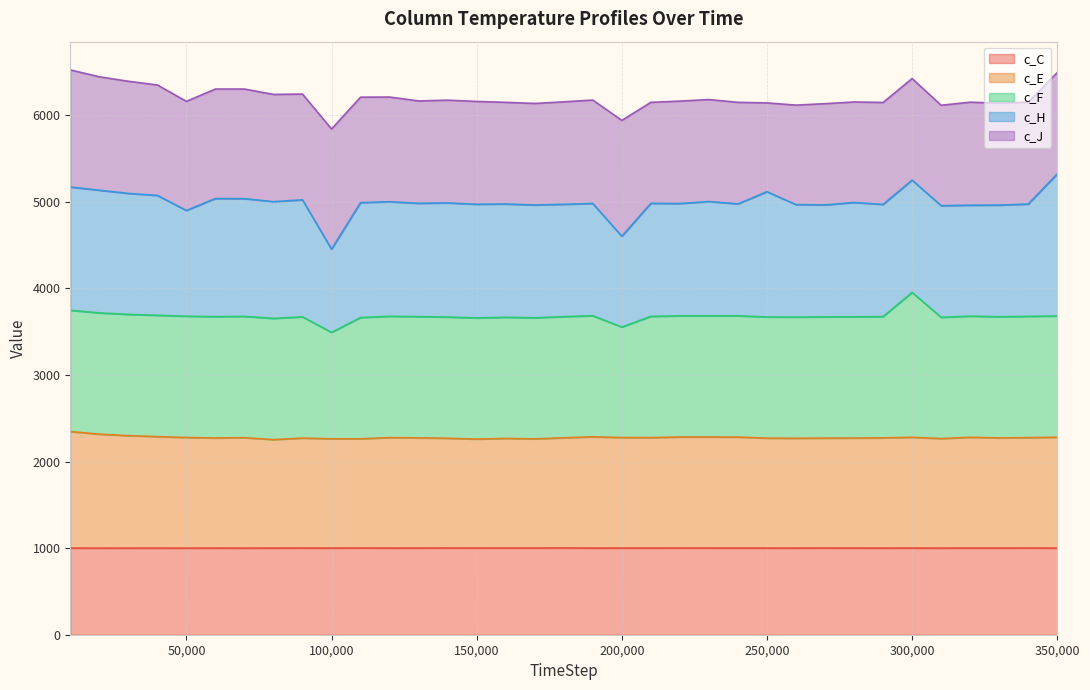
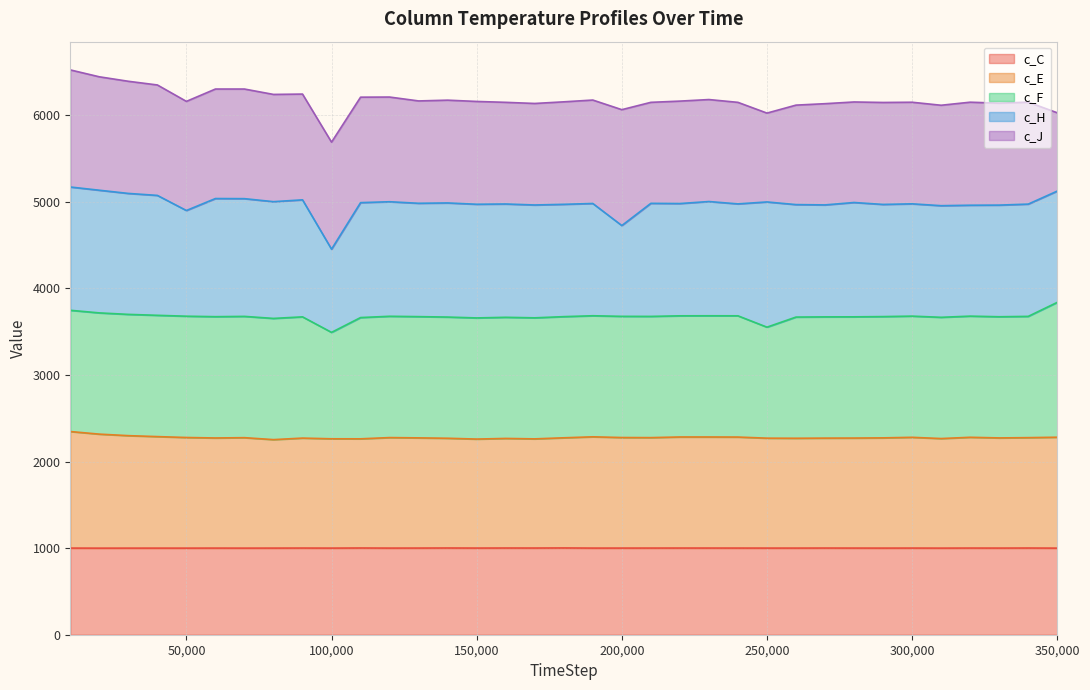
c_J, 100,000: 1400 -> 1200
c_F, 200,000: 1300 -> 1400
c_F, 250,000: 1400 -> 1300
c_F, 300,000: 1700 -> 1400
c_F, 350,000: 1400 -> 1600
c_H, 350,000: 1600 -> 1300
c_J, 350,000: 1200 -> 900
